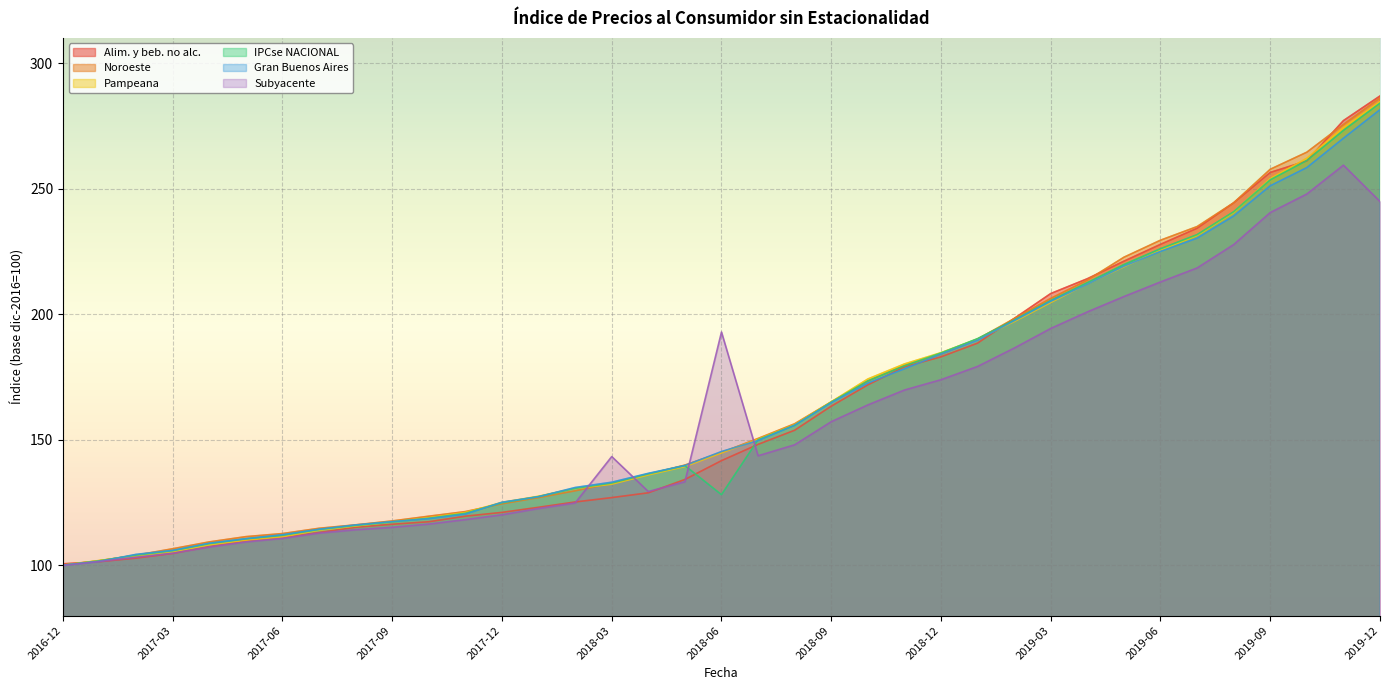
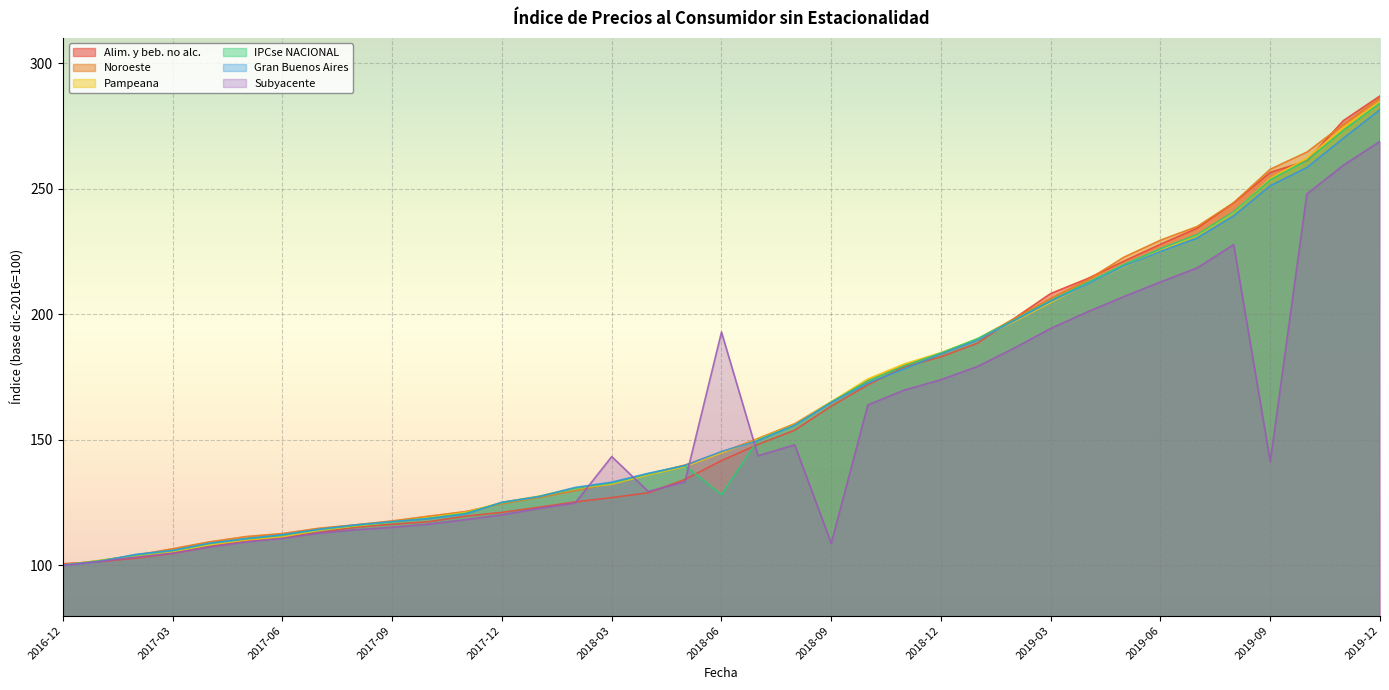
Subyacente, 2018-09: 157 -> 109
Subyacente, 2019-09: 240 -> 141
Subyacente, 2019-12: 245 -> 269
